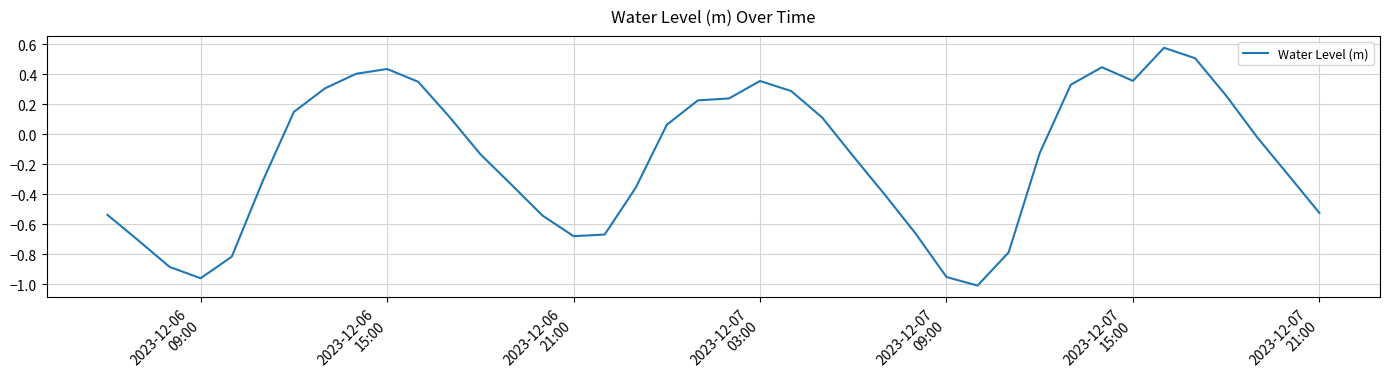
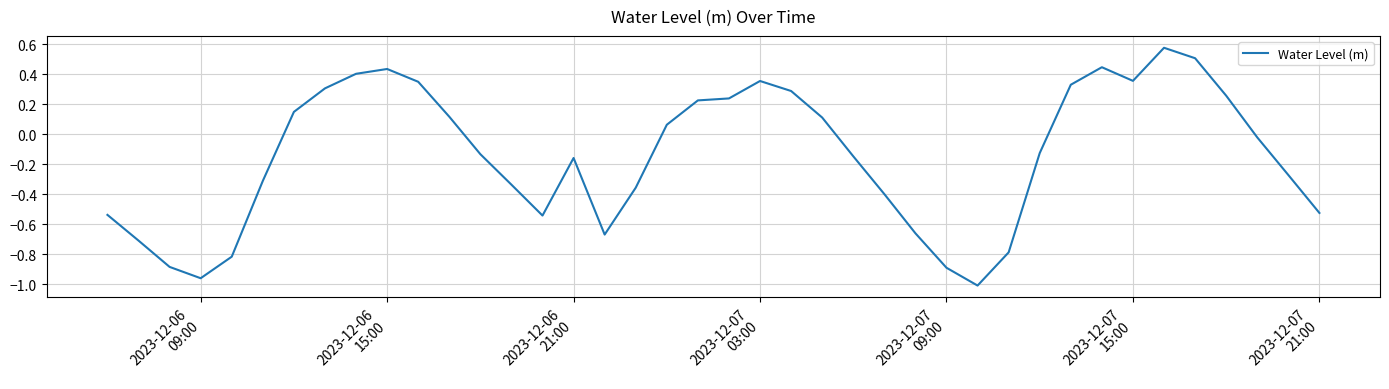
2023-12-06 21:00: -0.68 -> -0.16
2023-12-07 09:00: -0.95 -> -0.89
